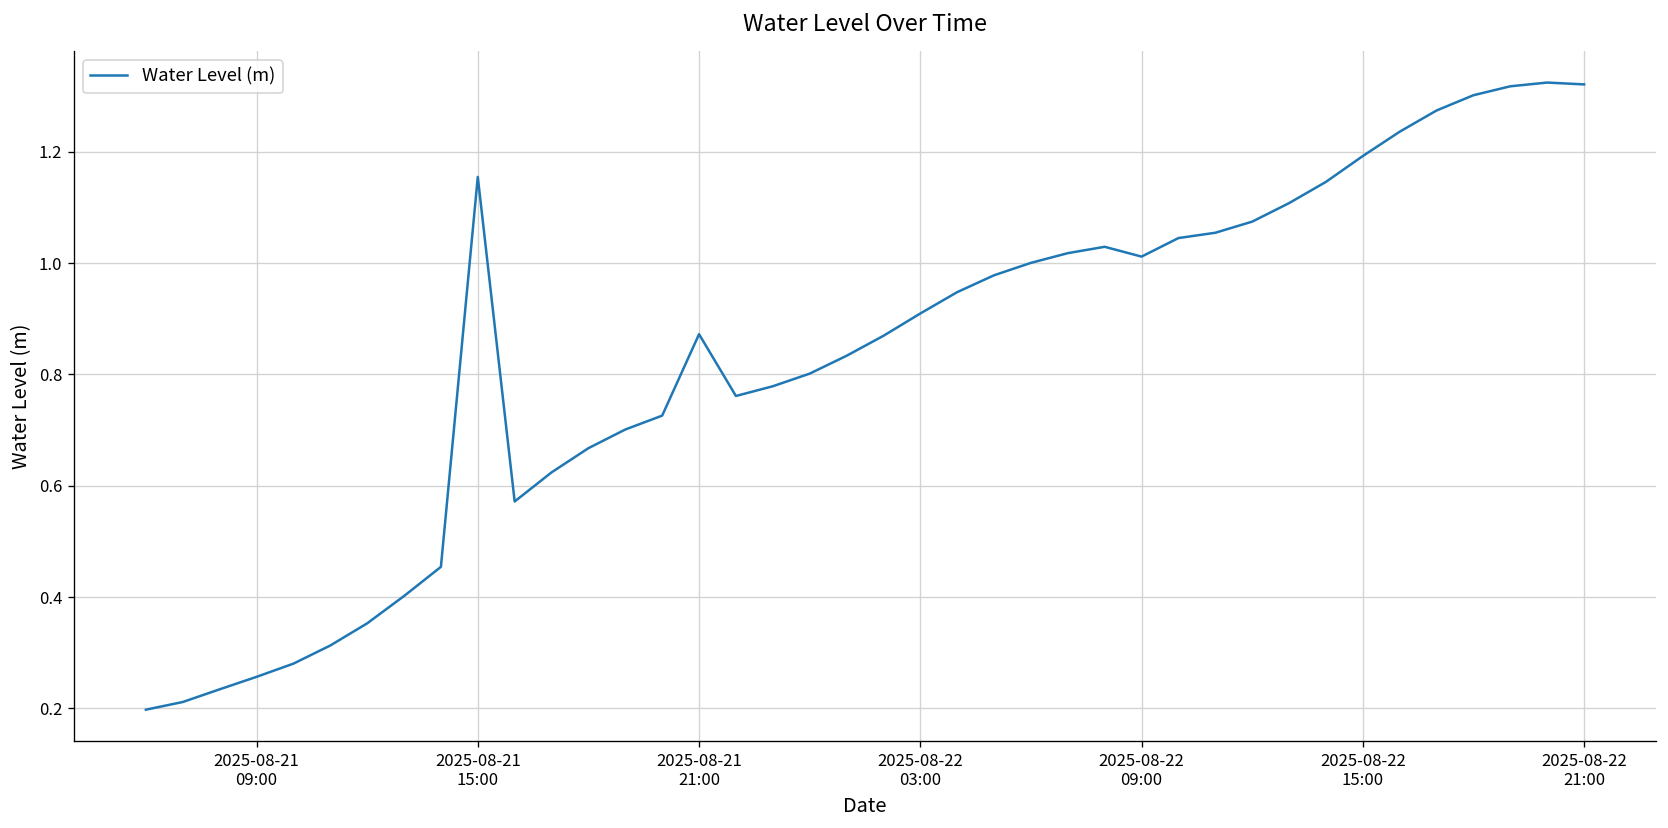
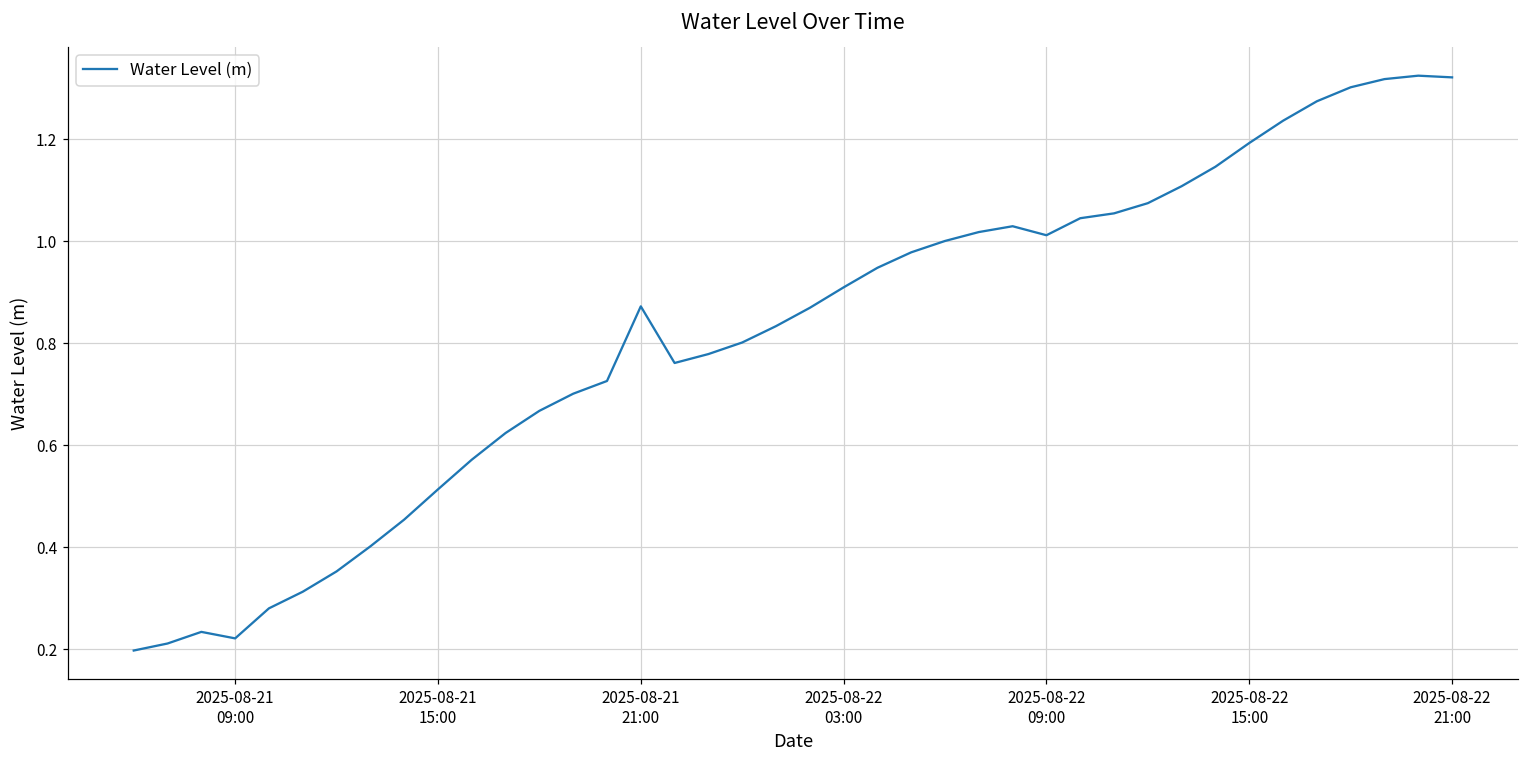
2025-08-21 09:00: 0.26 -> 0.22
2025-08-21 15:00: 1.15 -> 0.51
